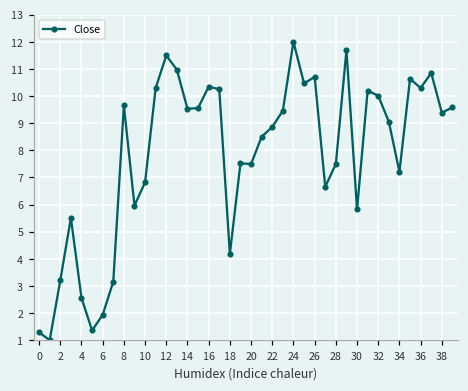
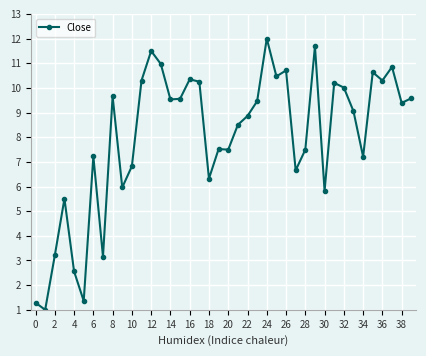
6: 1.9 -> 7.2
18: 4.2 -> 6.3
